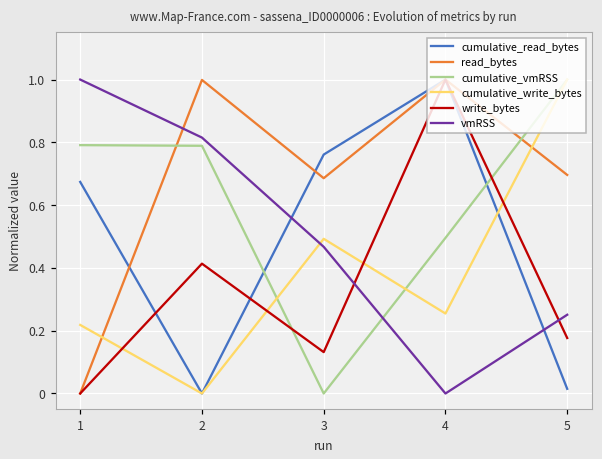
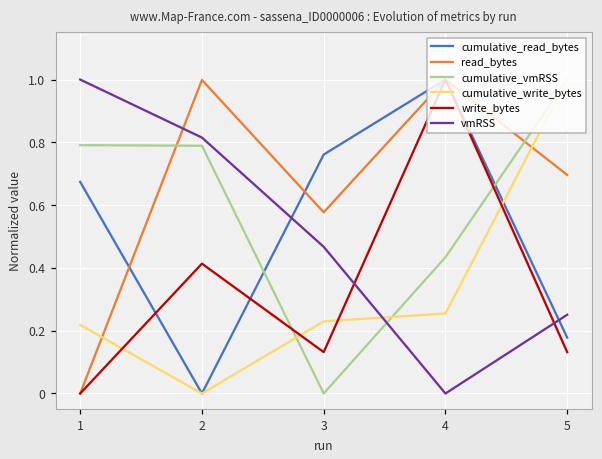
read_bytes, 3: 0.69 -> 0.58
cumulative_write_bytes, 3: 0.49 -> 0.23
cumulative_vmRSS, 4: 0.50 -> 0.43
cumulative_read_bytes, 5: 0.01 -> 0.18
write_bytes, 5: 0.18 -> 0.13
